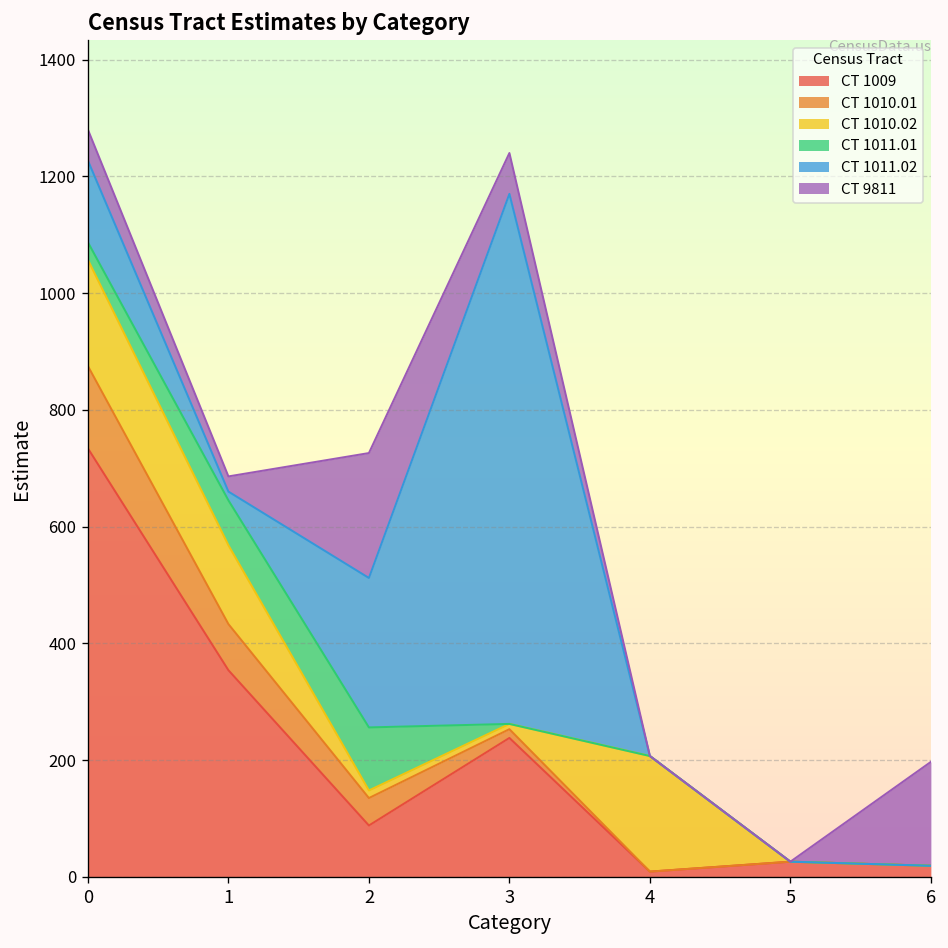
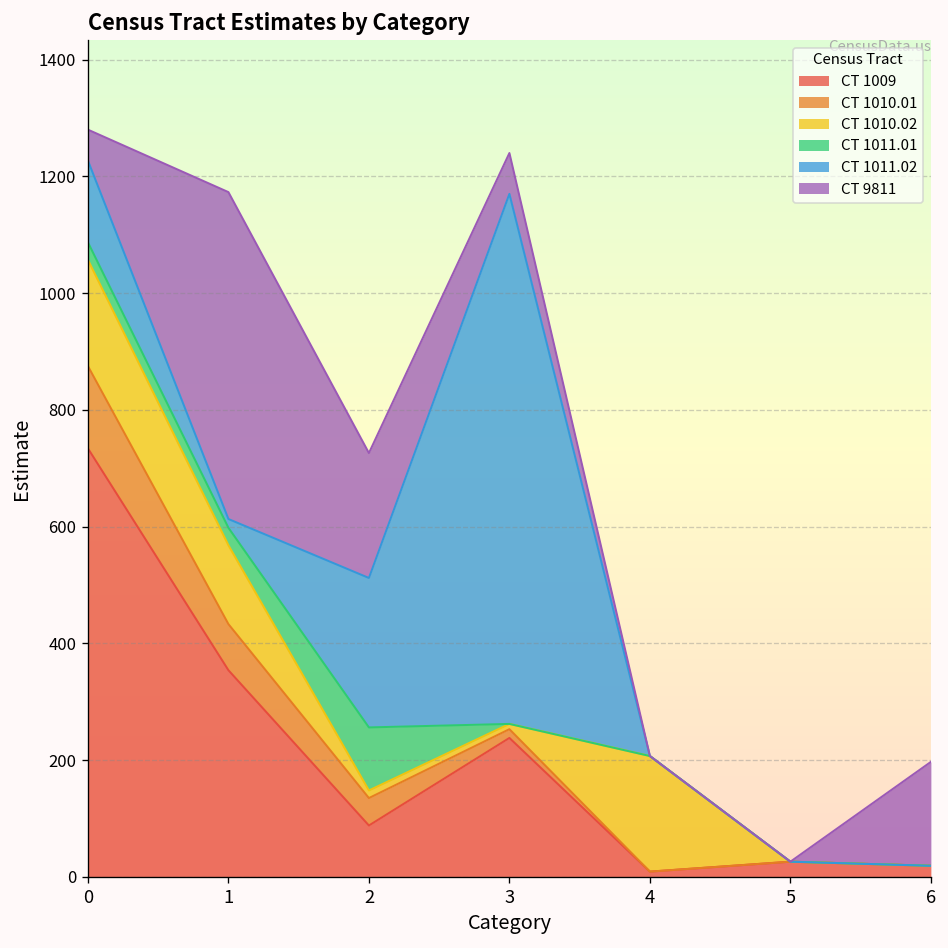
CT 1011.01, 1: 80 -> 30
CT 9811, 1: 30 -> 560
